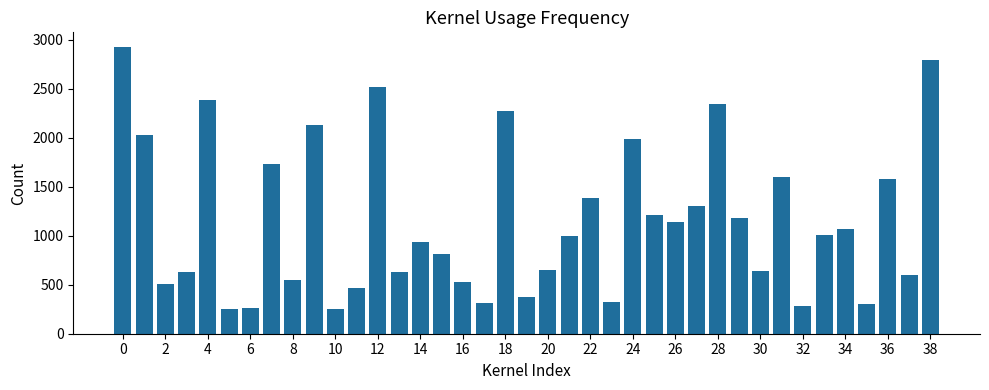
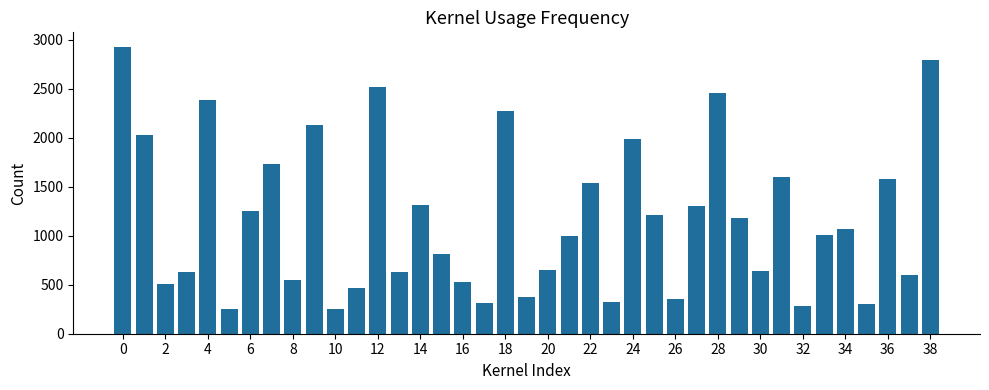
6: 300 -> 1300
14: 900 -> 1300
22: 1400 -> 1500
26: 1100 -> 400
28: 2300 -> 2500
